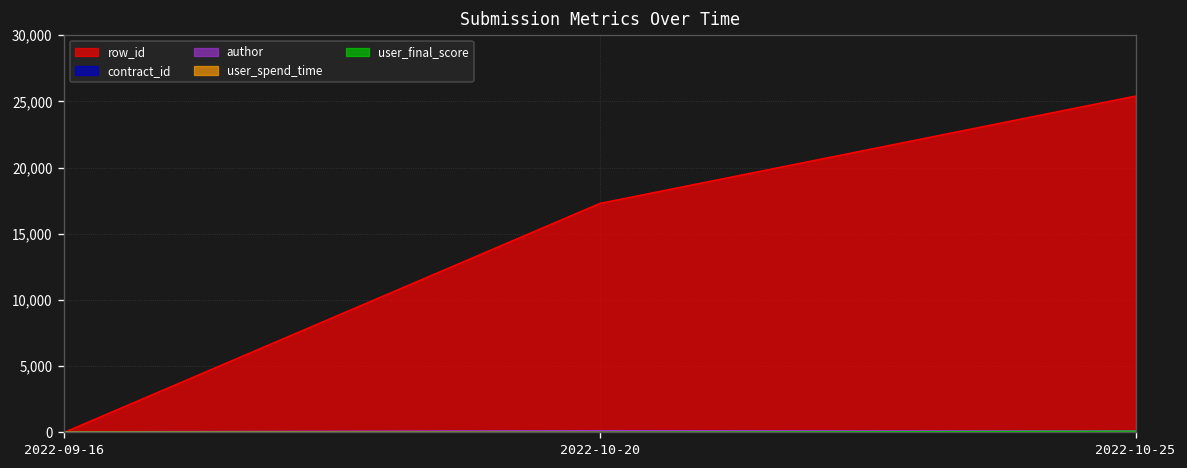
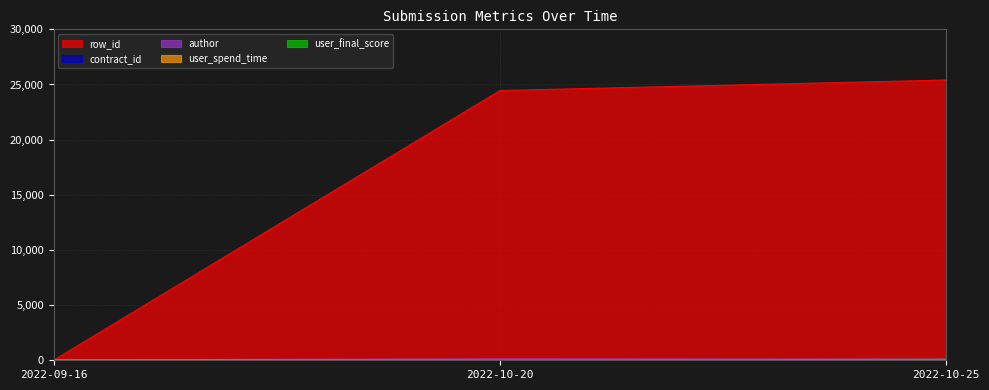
row_id, 2022-10-20: 17,300 -> 24,500
